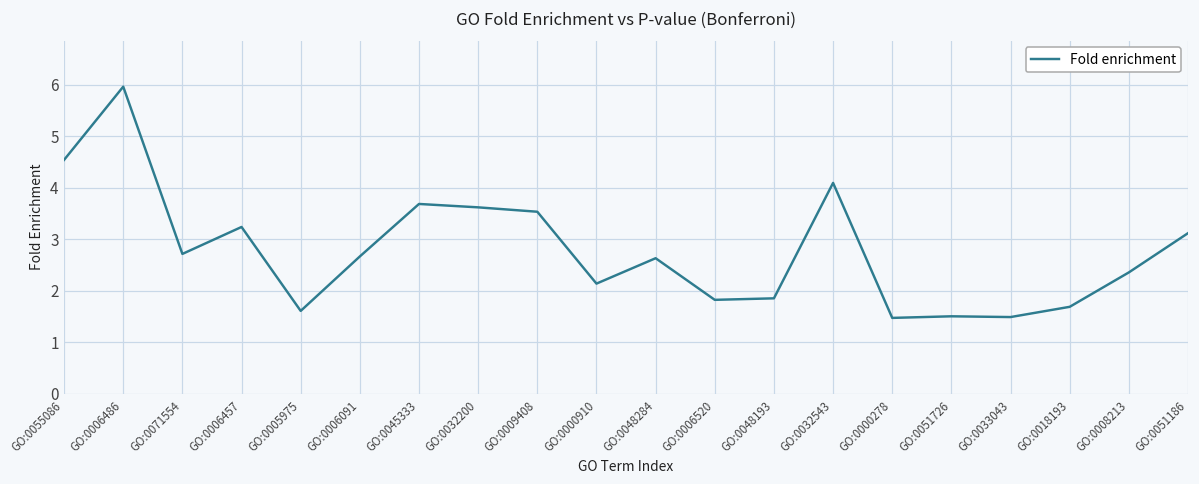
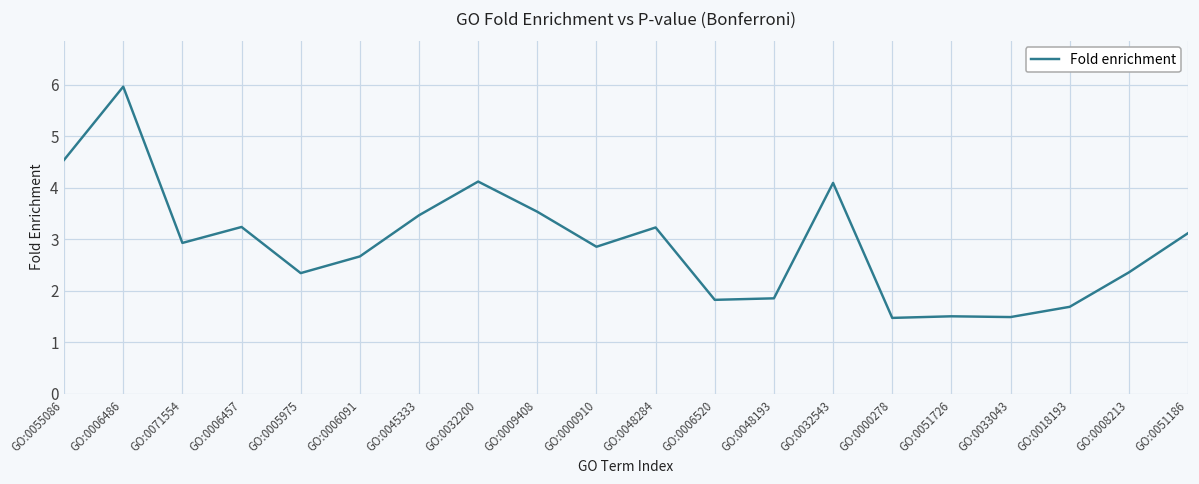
GO:0071554: 2.7 -> 2.9
GO:0005975: 1.6 -> 2.3
GO:0045333: 3.7 -> 3.5
GO:0032200: 3.6 -> 4.1
GO:0000910: 2.1 -> 2.9
GO:0048284: 2.6 -> 3.2
